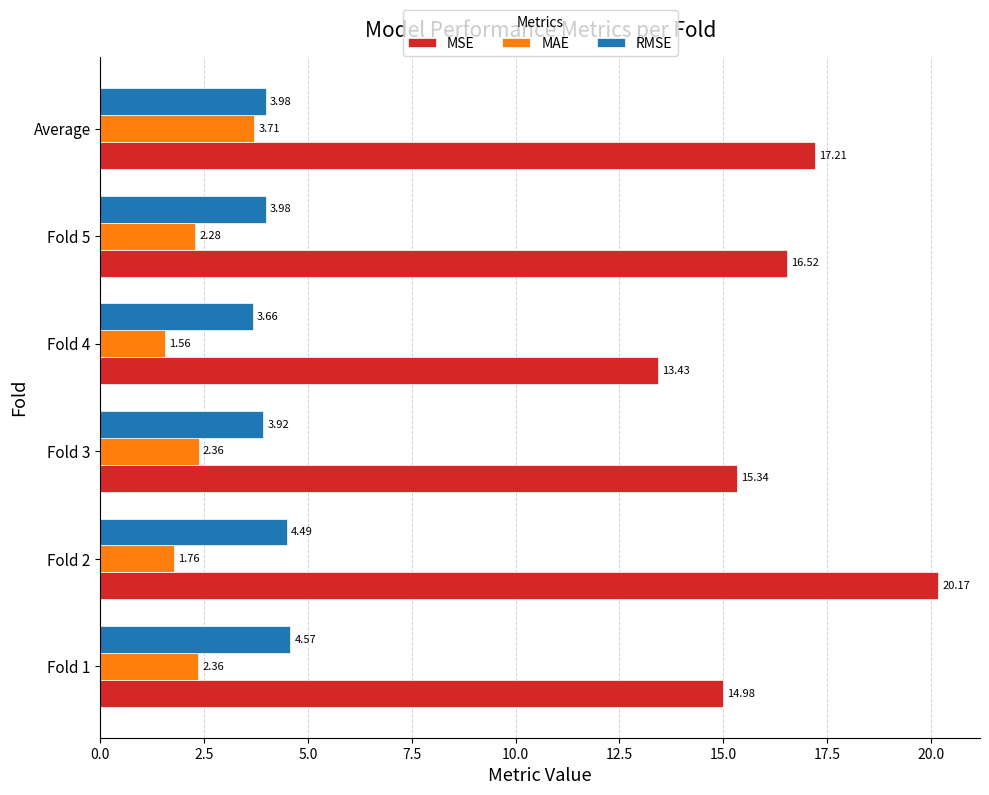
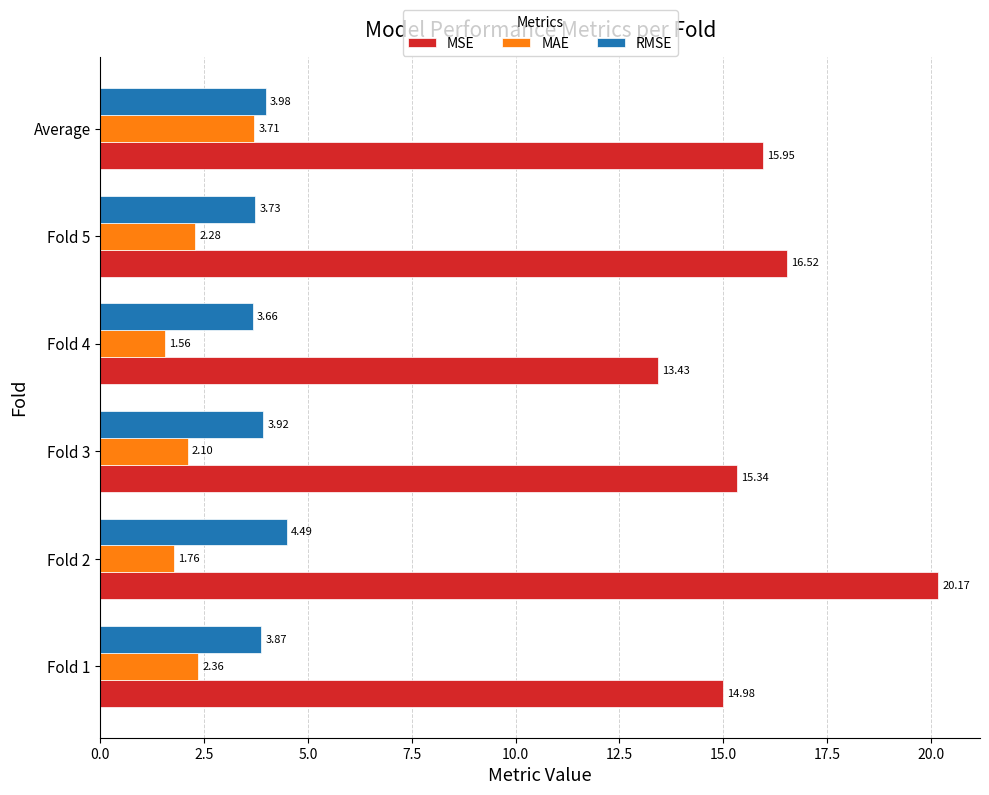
MSE, Average: 17.21 -> 15.95
RMSE, Fold 5: 3.98 -> 3.73
MAE, Fold 3: 2.36 -> 2.10
RMSE, Fold 1: 4.57 -> 3.87
